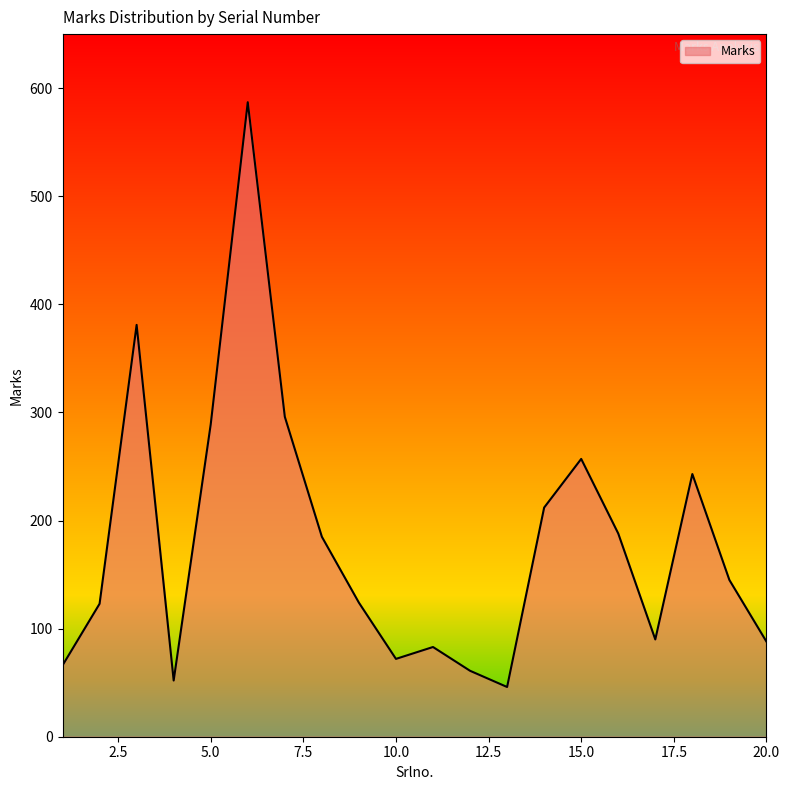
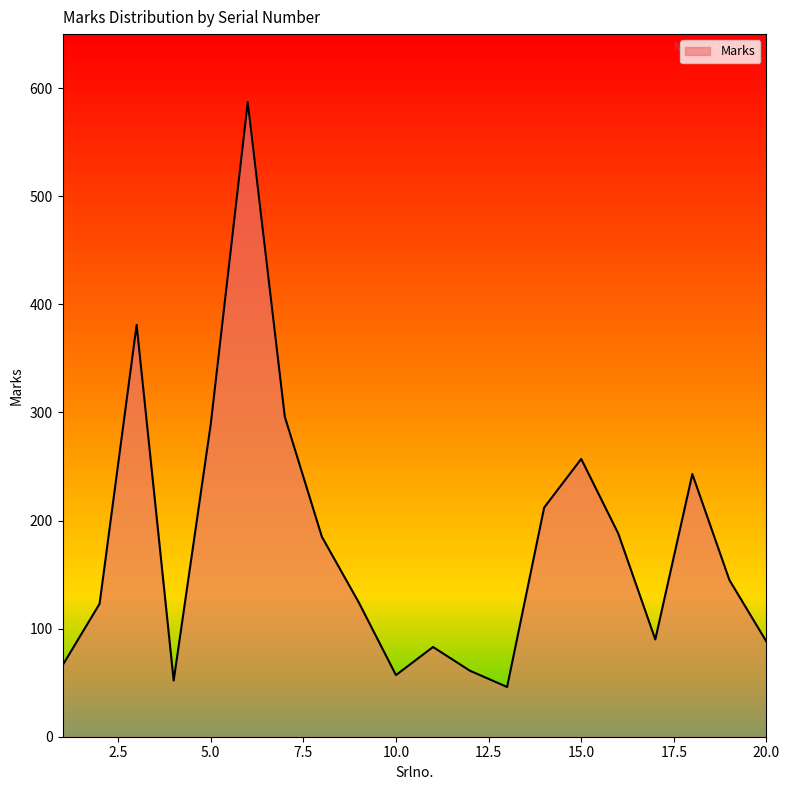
10.0: 72 -> 57
